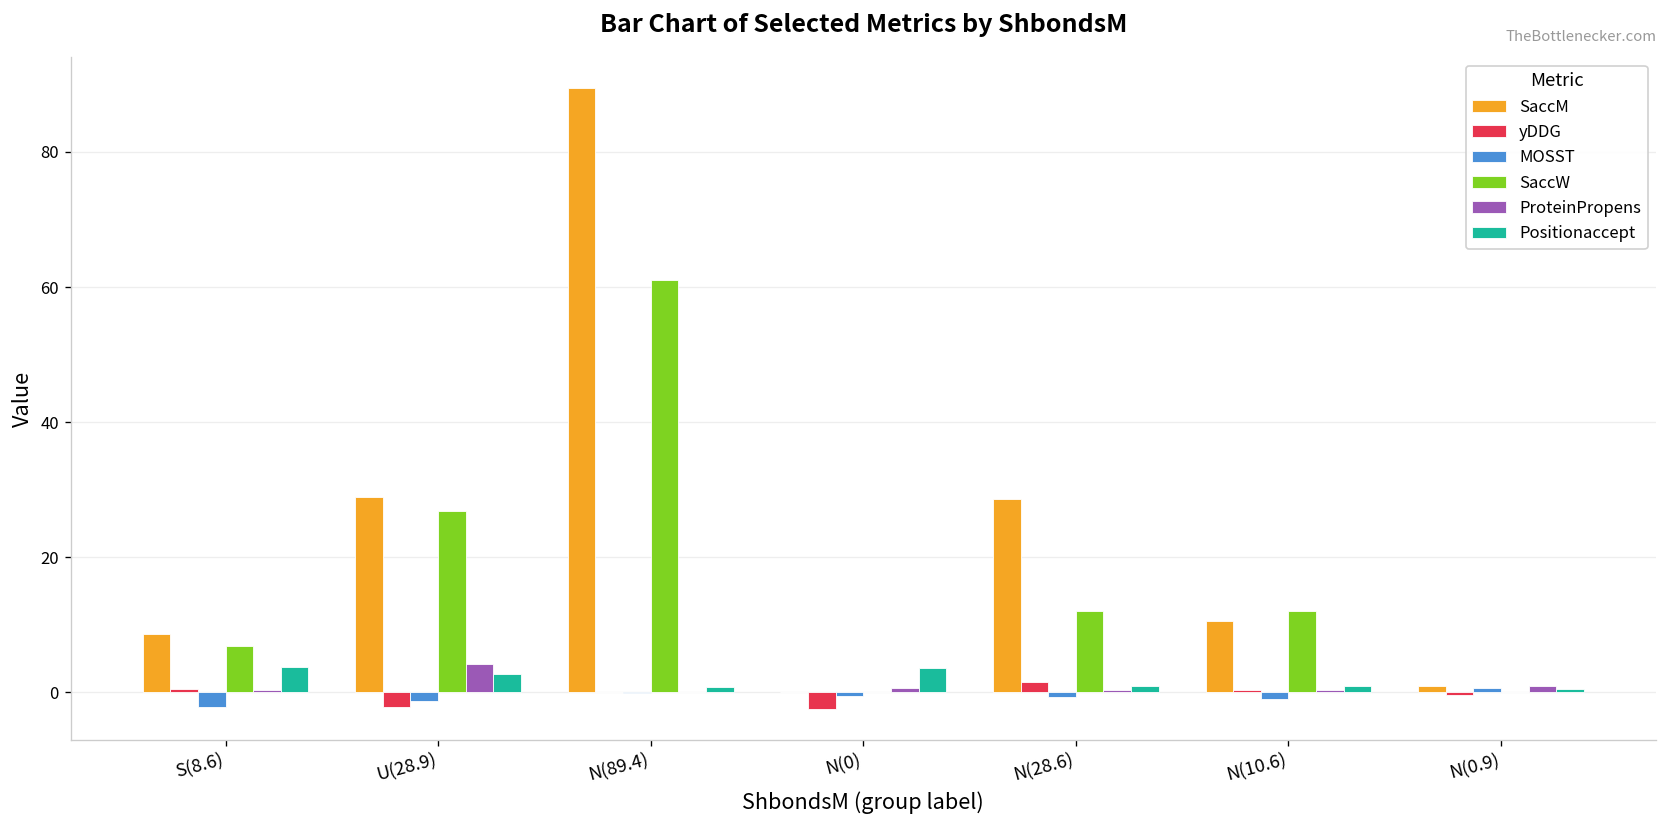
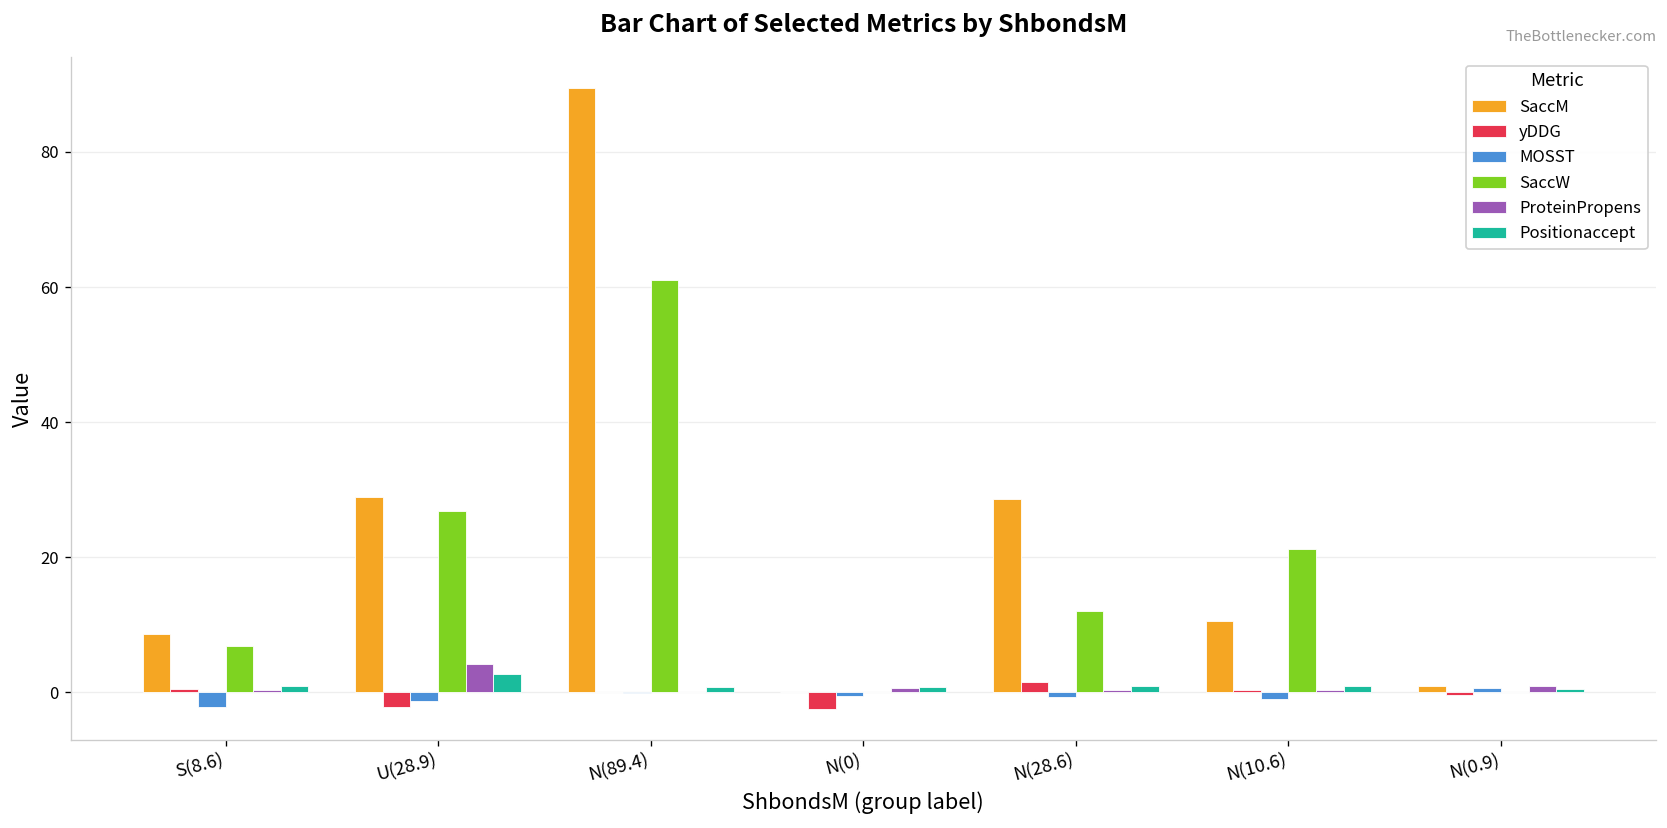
Positionaccept, S(8.6): 4 -> 1
Positionaccept, N(0): 4 -> 1
SaccW, N(10.6): 12 -> 21
